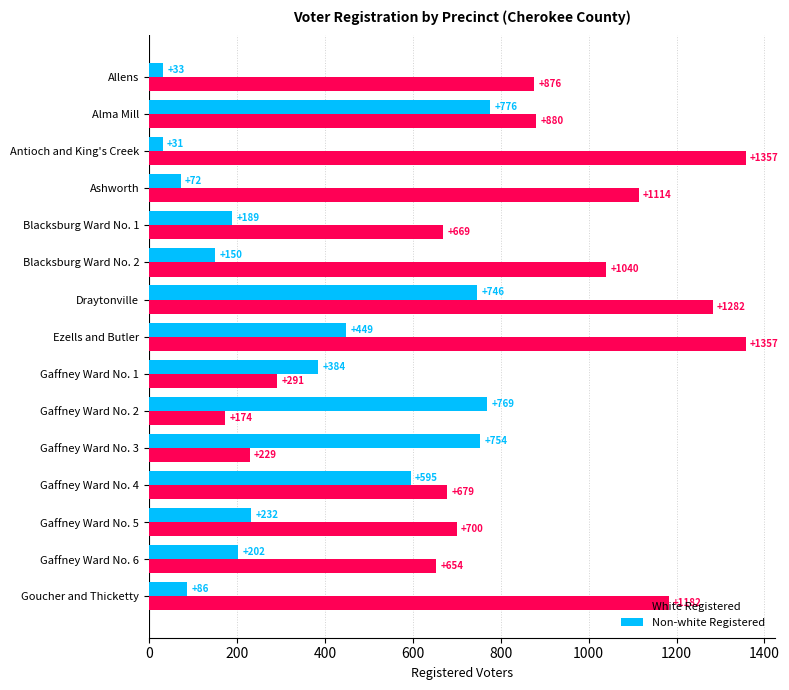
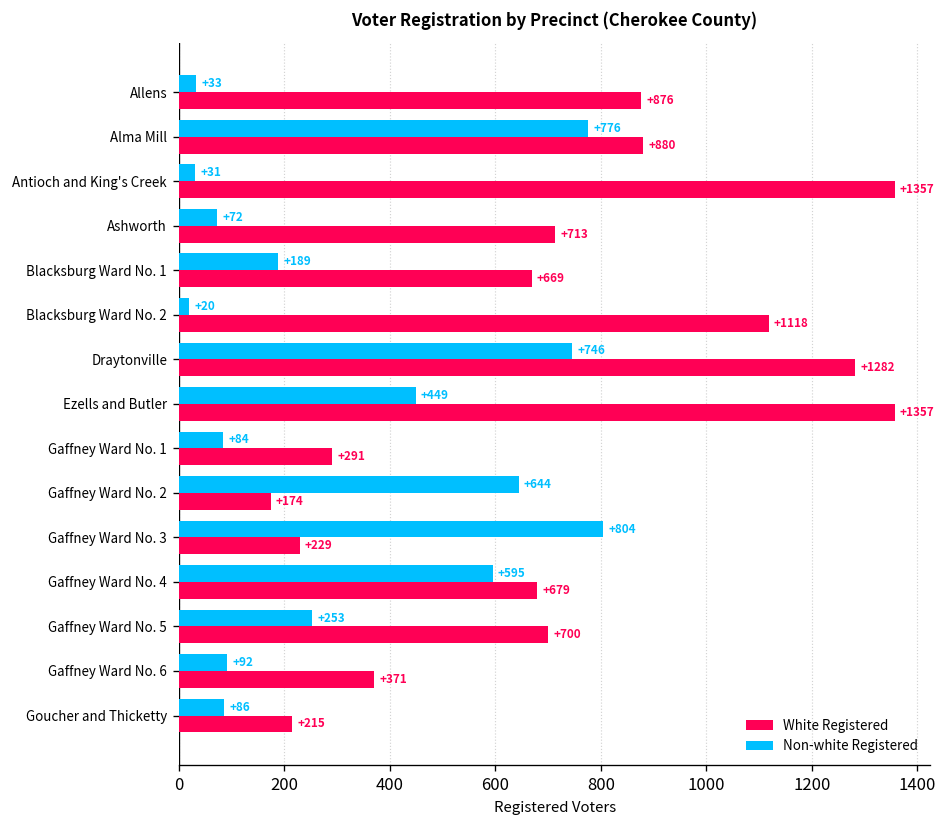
White Registered, Ashworth: +1114 -> +713
Non-white Registered, Blacksburg Ward No. 2: +150 -> +20
White Registered, Blacksburg Ward No. 2: +1040 -> +1118
Non-white Registered, Gaffney Ward No. 1: +384 -> +84
Non-white Registered, Gaffney Ward No. 2: +769 -> +644
Non-white Registered, Gaffney Ward No. 3: +754 -> +804
Non-white Registered, Gaffney Ward No. 5: +232 -> +253
Non-white Registered, Gaffney Ward No. 6: +202 -> +92
White Registered, Gaffney Ward No. 6: +654 -> +371
White Registered, Goucher and Thicketty: +1182 -> +215
